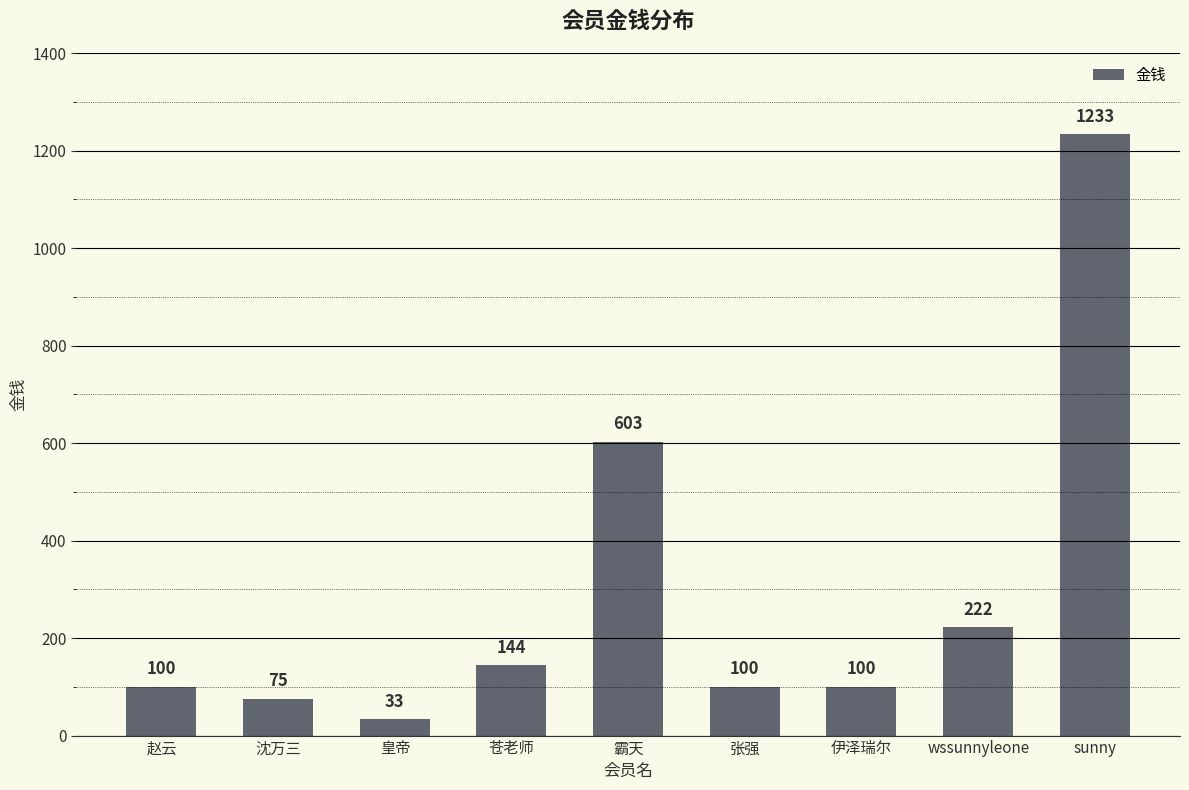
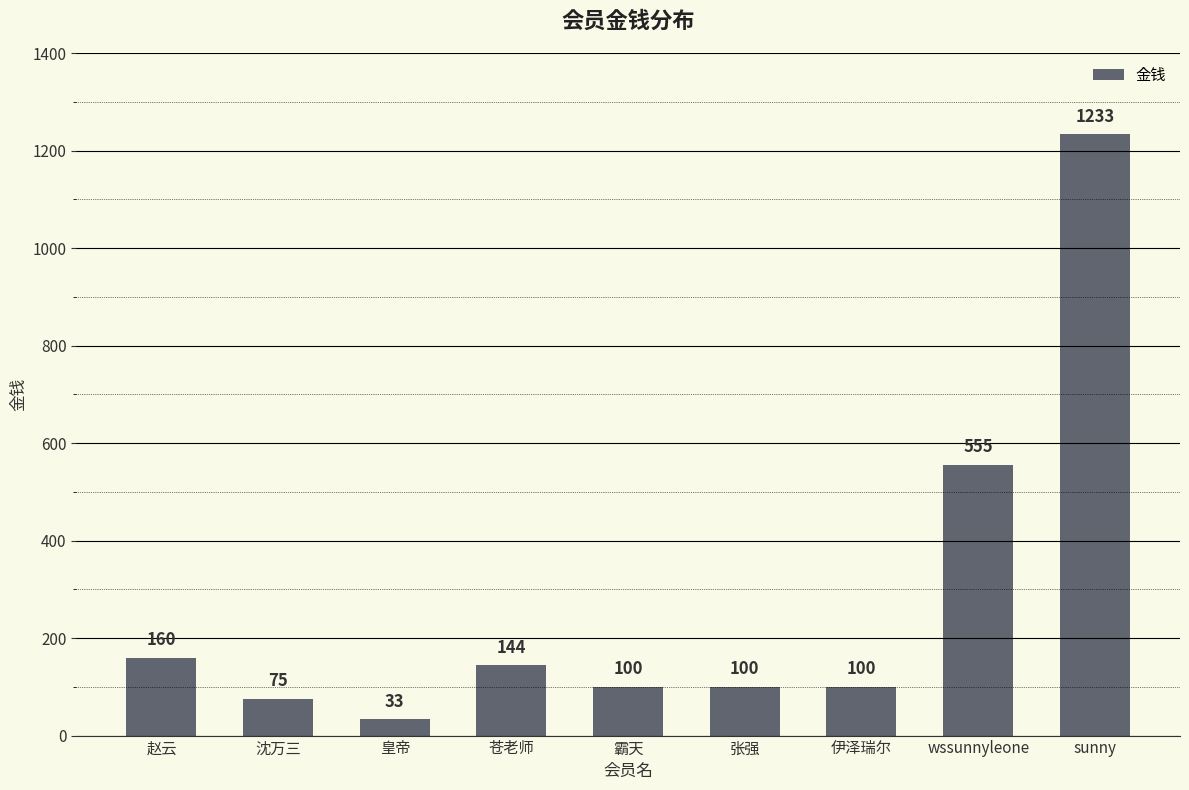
赵云: 100 -> 160
霸天: 603 -> 100
wssunnyleone: 222 -> 555
